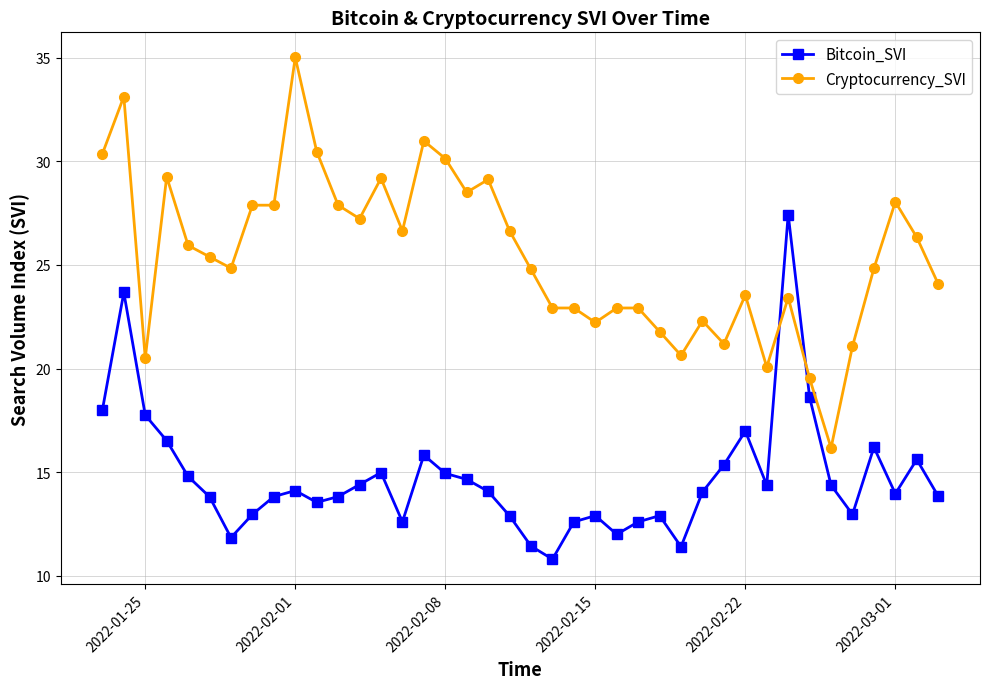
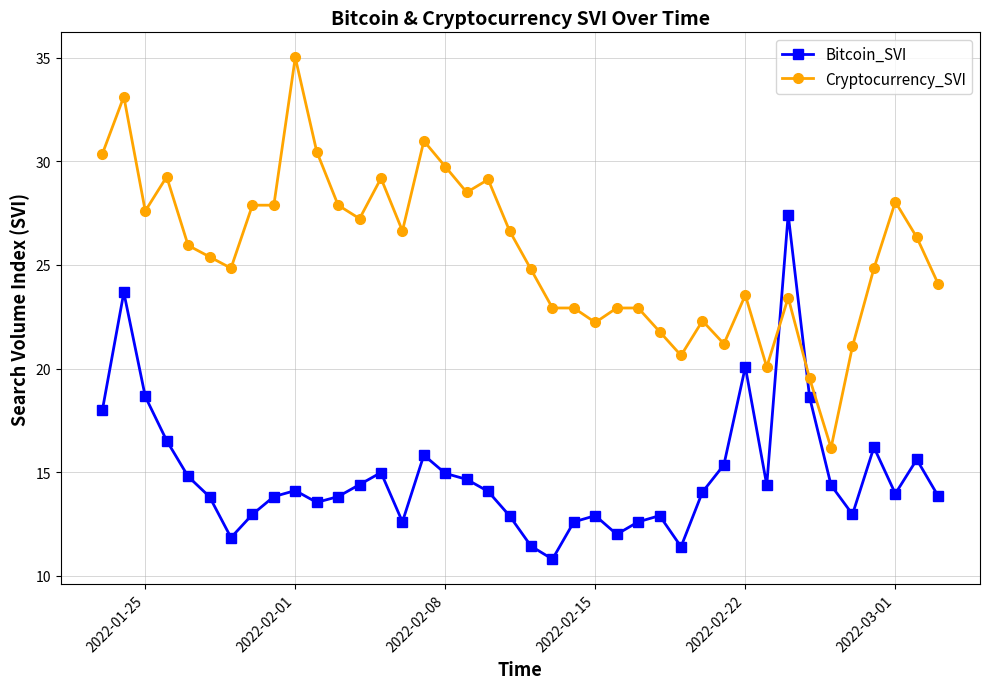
Bitcoin_SVI, 2022-01-25: 17.8 -> 18.7
Cryptocurrency_SVI, 2022-01-25: 20.5 -> 27.6
Cryptocurrency_SVI, 2022-02-08: 30.1 -> 29.7
Bitcoin_SVI, 2022-02-22: 17.0 -> 20.1
